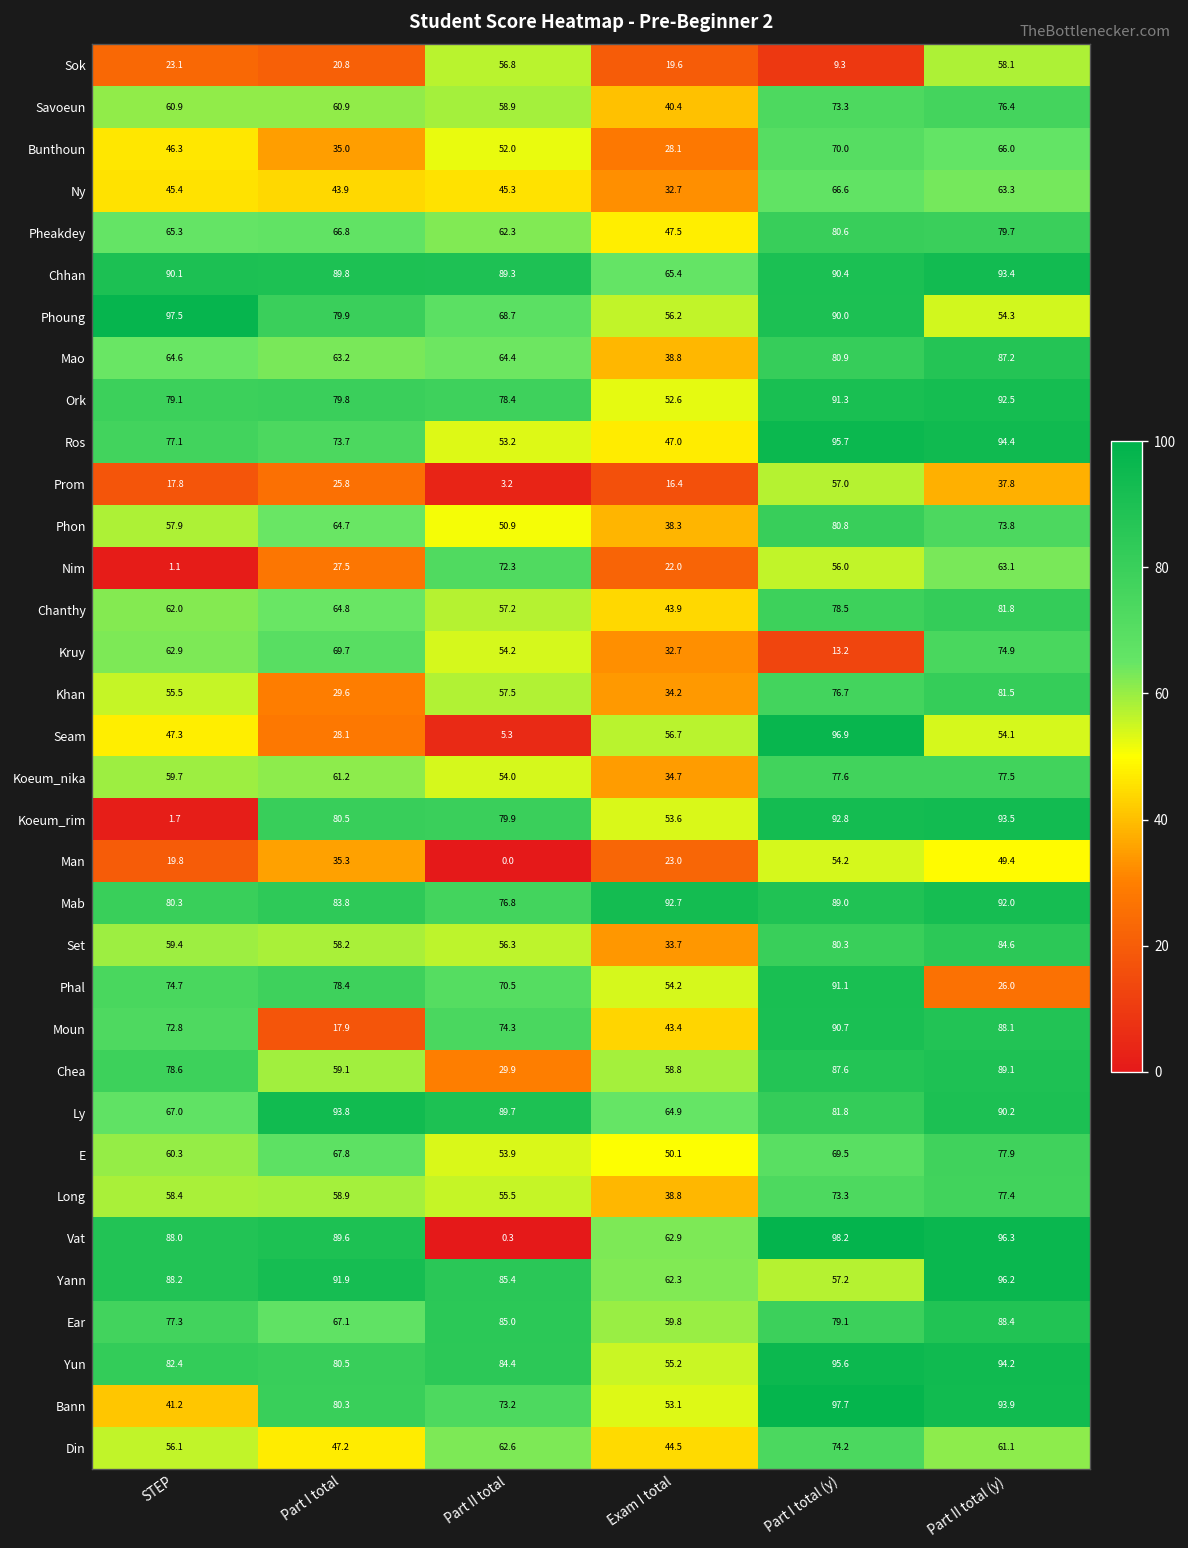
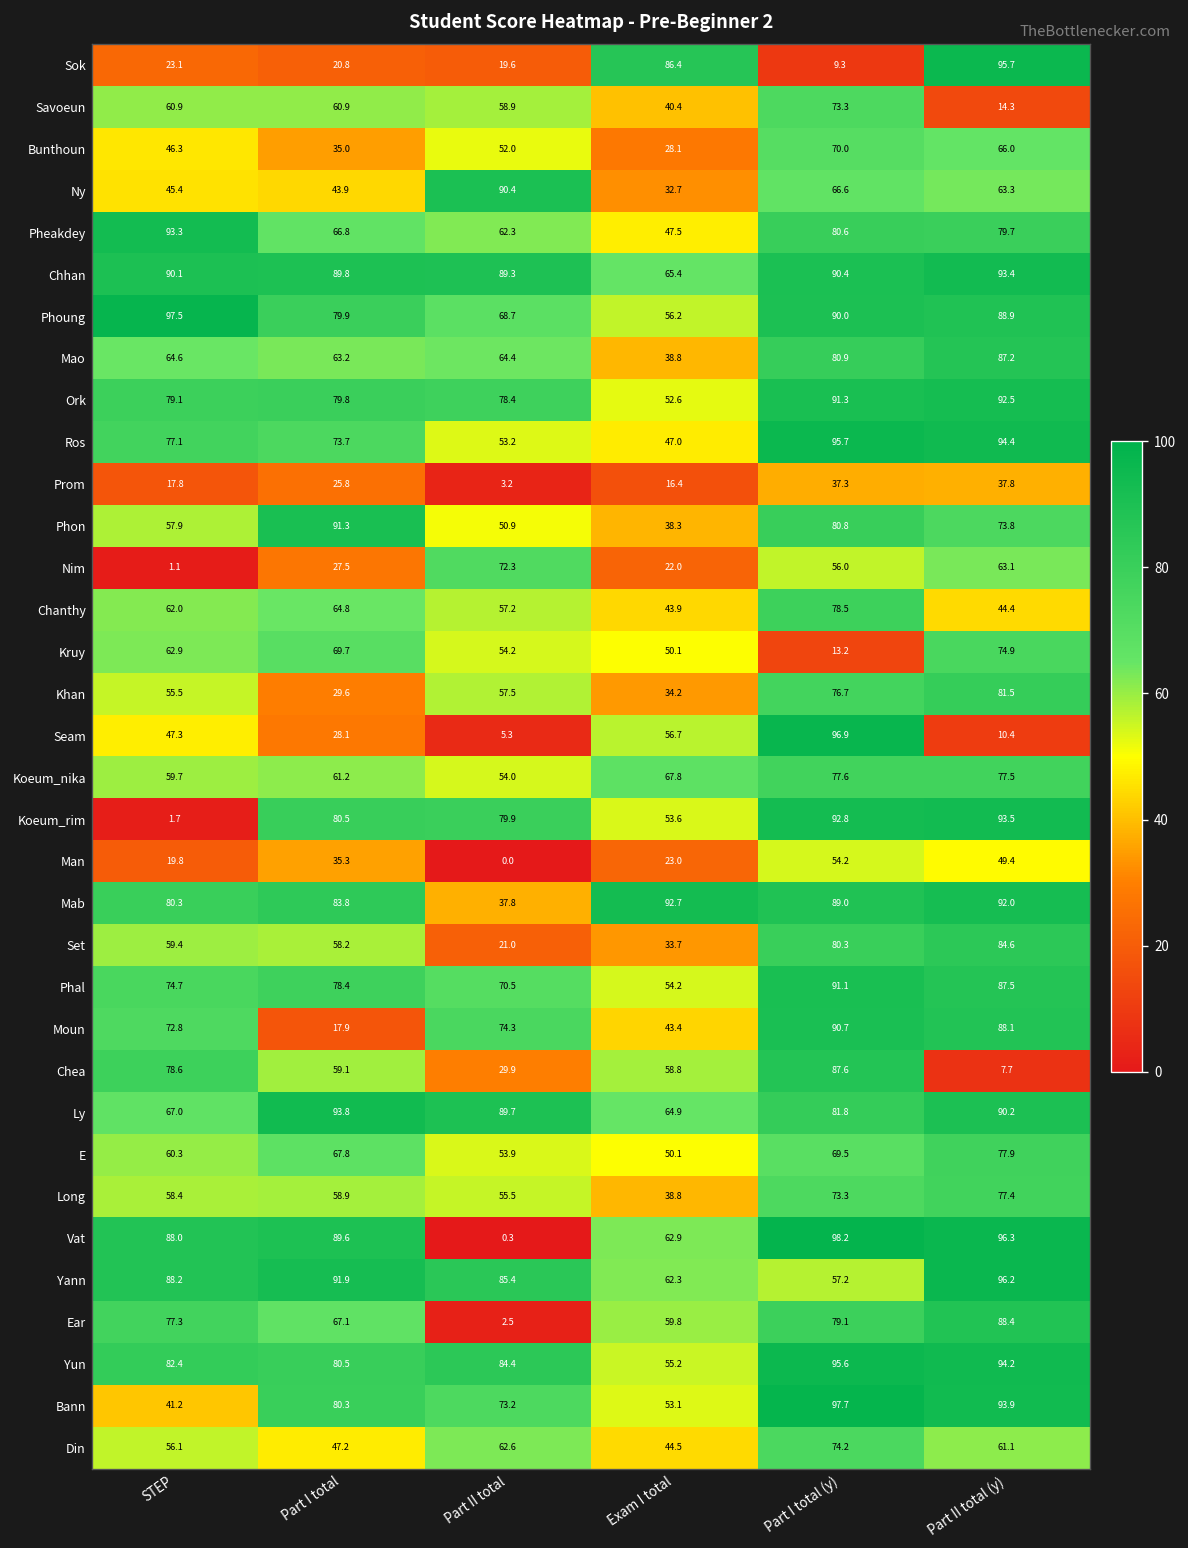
Sok, Part II total: 56.8 -> 19.6
Sok, Exam I total: 19.6 -> 86.4
Sok, Part II total (y): 58.1 -> 95.7
Savoeun, Part II total (y): 76.4 -> 14.3
Ny, Part II total: 45.3 -> 90.4
Pheakdey, STEP: 65.3 -> 93.3
Phoung, Part II total (y): 54.3 -> 88.9
Prom, Part I total (y): 57.0 -> 37.3
Phon, Part I total: 64.7 -> 91.3
Chanthy, Part II total (y): 81.8 -> 44.4
Kruy, Exam I total: 32.7 -> 50.1
Seam, Part II total (y): 54.1 -> 10.4
Koeum_nika, Exam I total: 34.7 -> 67.8
Mab, Part II total: 76.8 -> 37.8
Set, Part II total: 56.3 -> 21.0
Phal, Part II total (y): 26.0 -> 87.5
Chea, Part II total (y): 89.1 -> 7.7
Ear, Part II total: 85.0 -> 2.5
